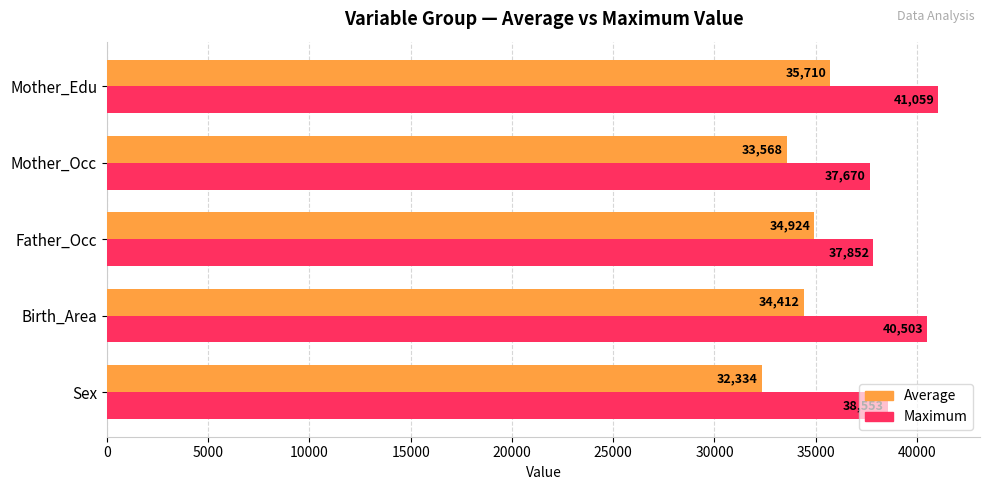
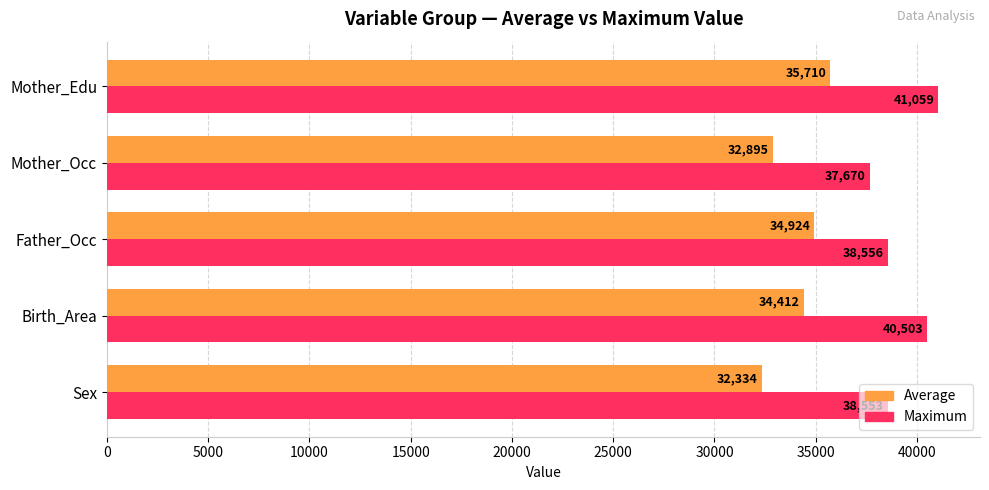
Average, Mother_Occ: 33,568 -> 32,895
Maximum, Father_Occ: 37,852 -> 38,556
